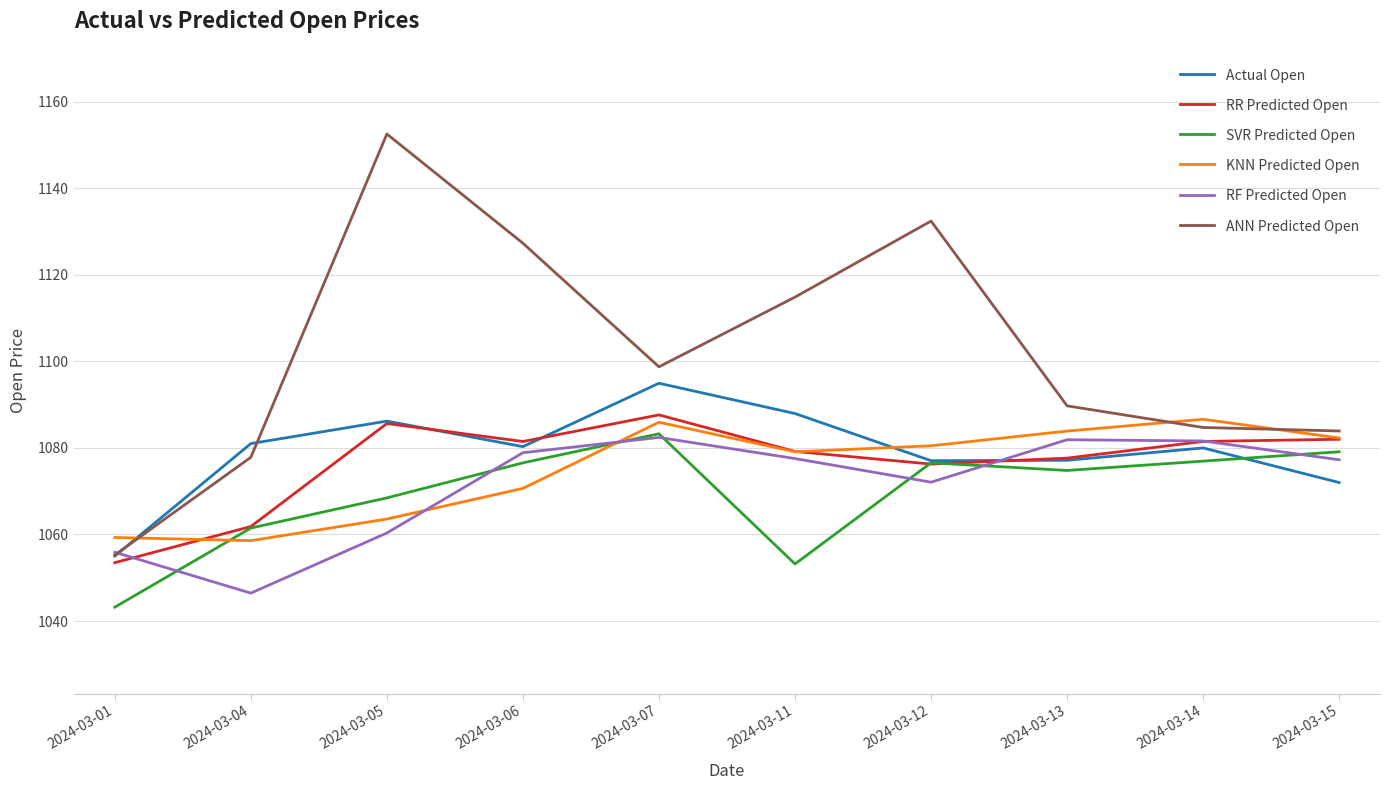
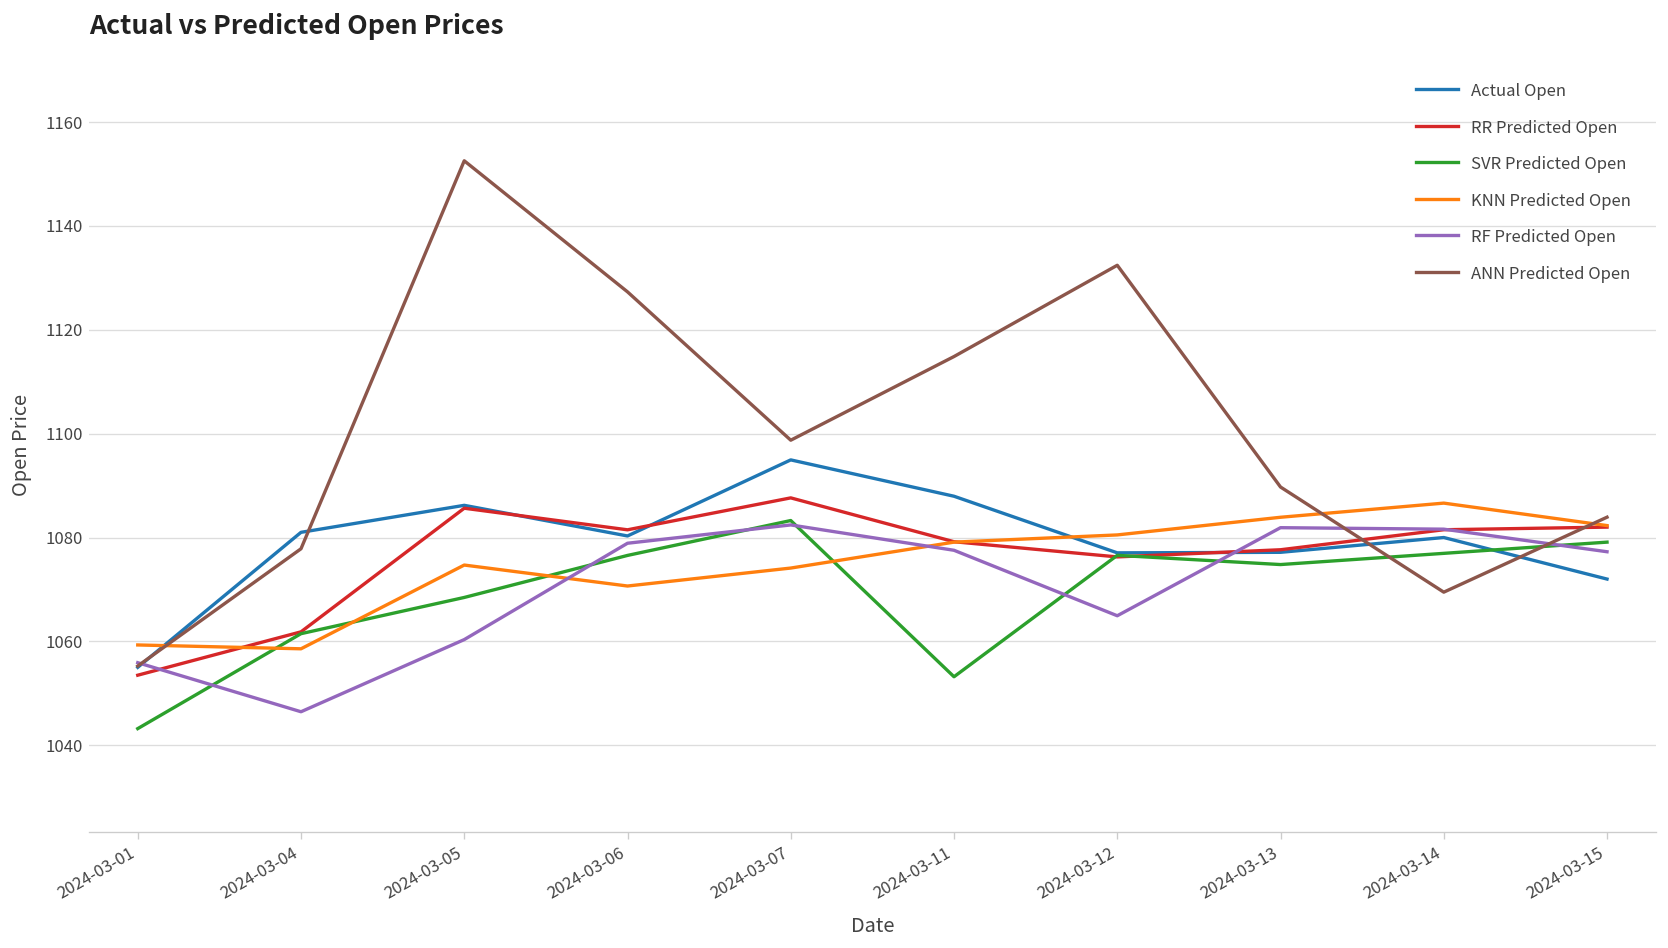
KNN Predicted Open, 2024-03-05: 1064 -> 1075
KNN Predicted Open, 2024-03-07: 1086 -> 1074
RF Predicted Open, 2024-03-12: 1072 -> 1065
ANN Predicted Open, 2024-03-14: 1085 -> 1069
